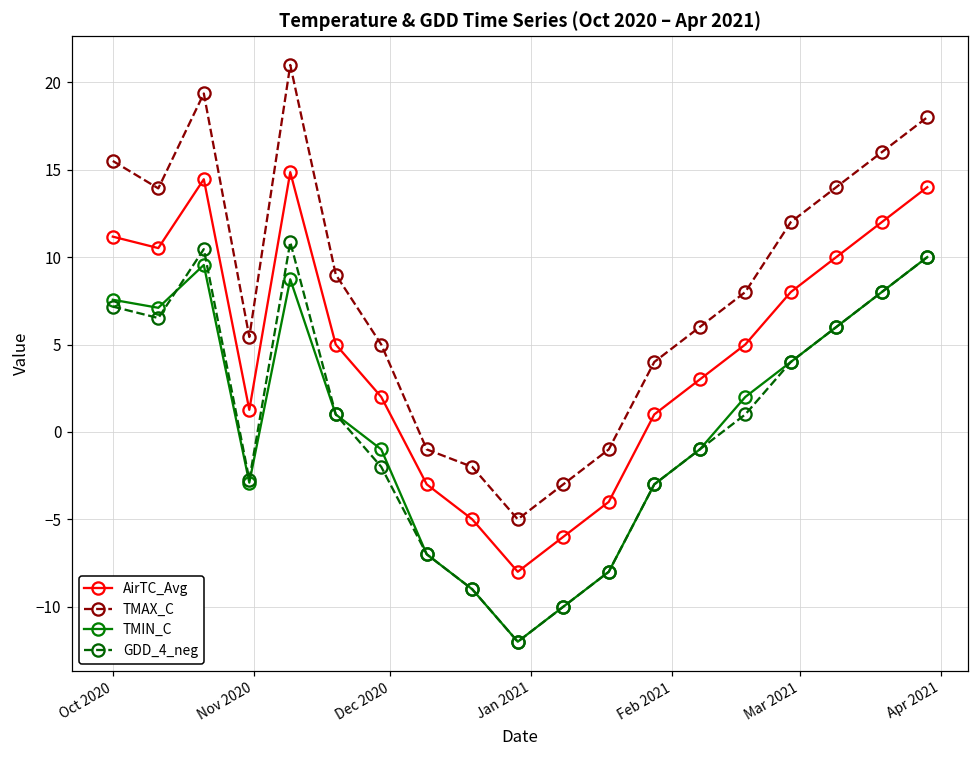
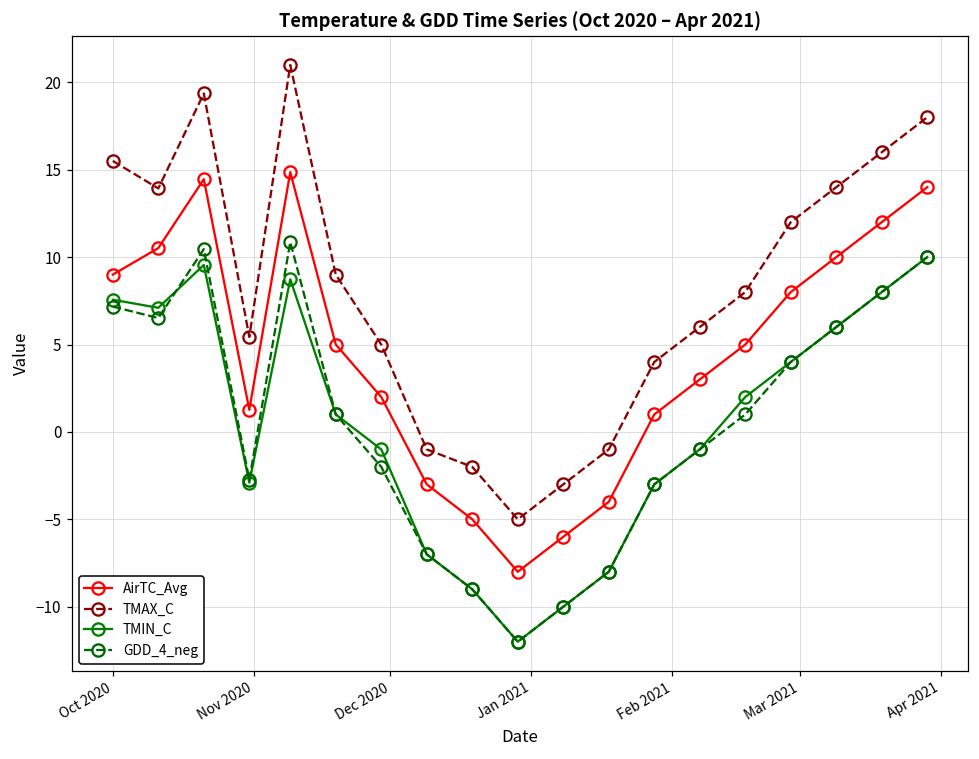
AirTC_Avg, Oct 2020: 11.2 -> 9.0
